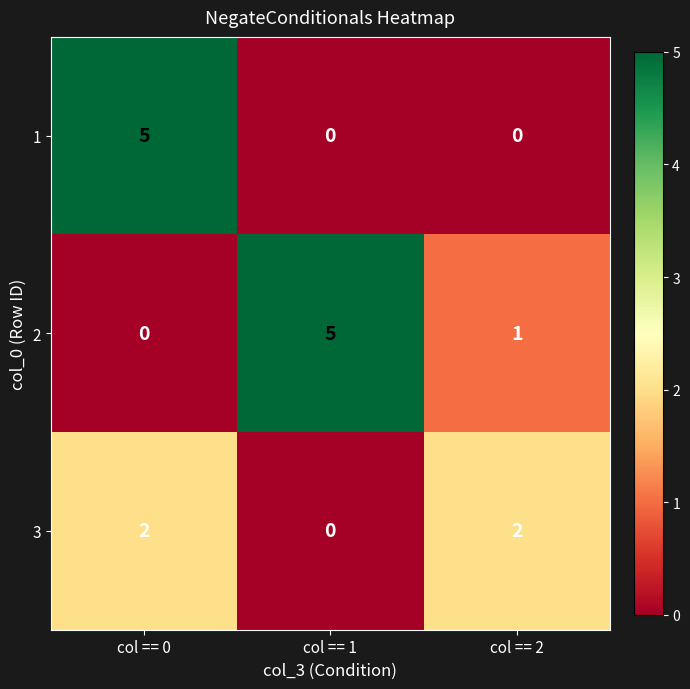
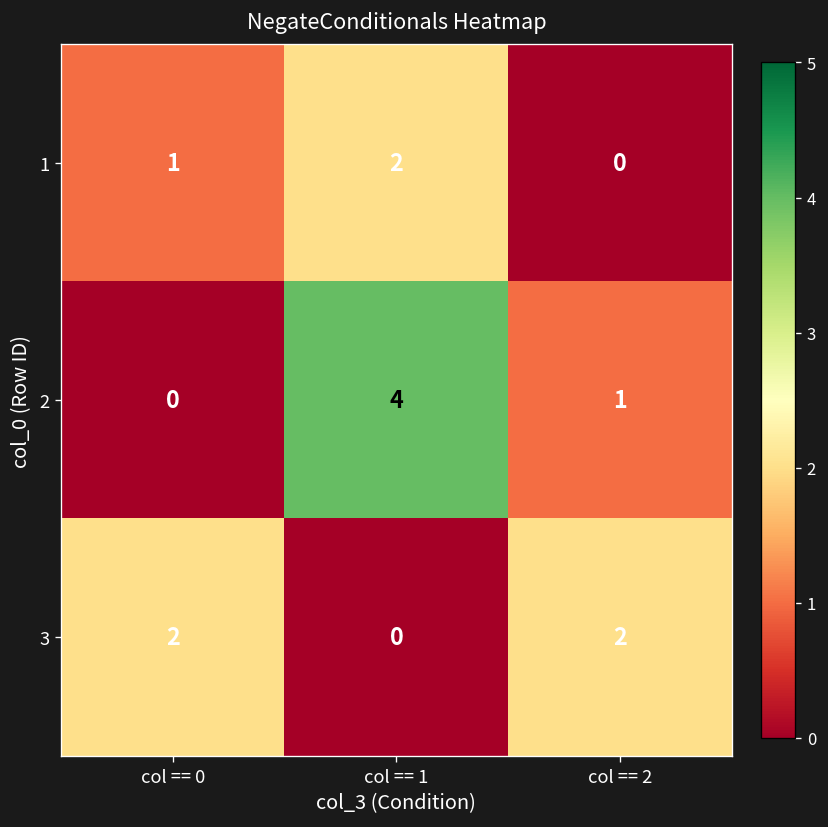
1, col == 0: 5 -> 1
1, col == 1: 0 -> 2
2, col == 1: 5 -> 4
